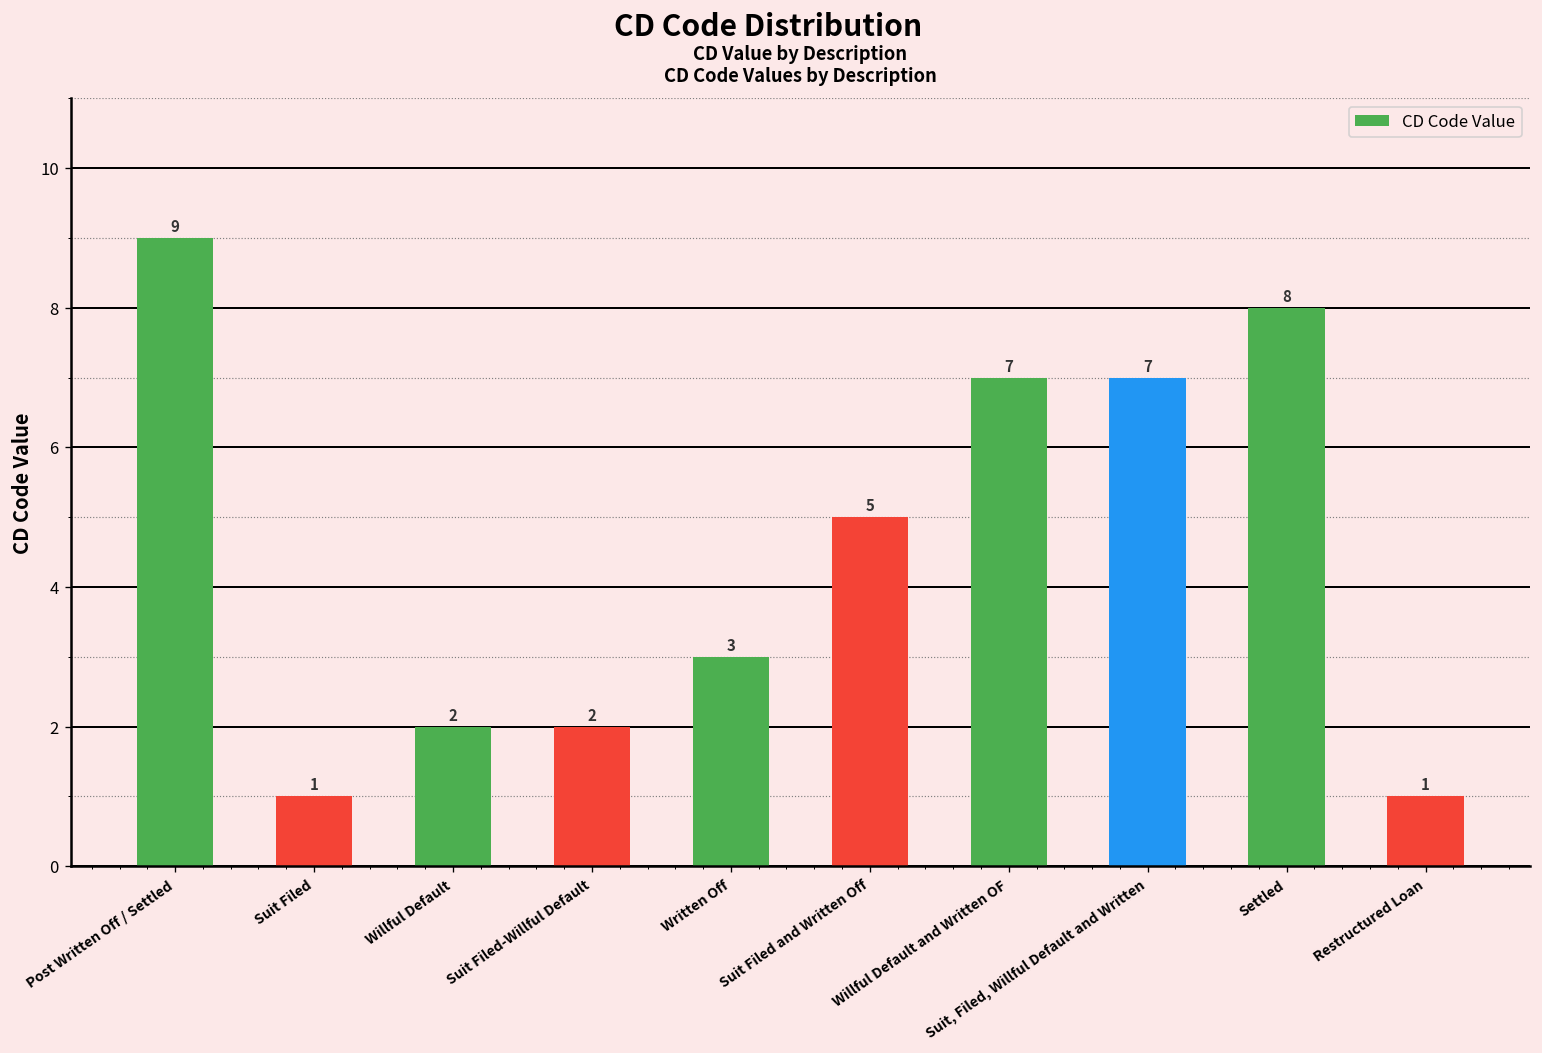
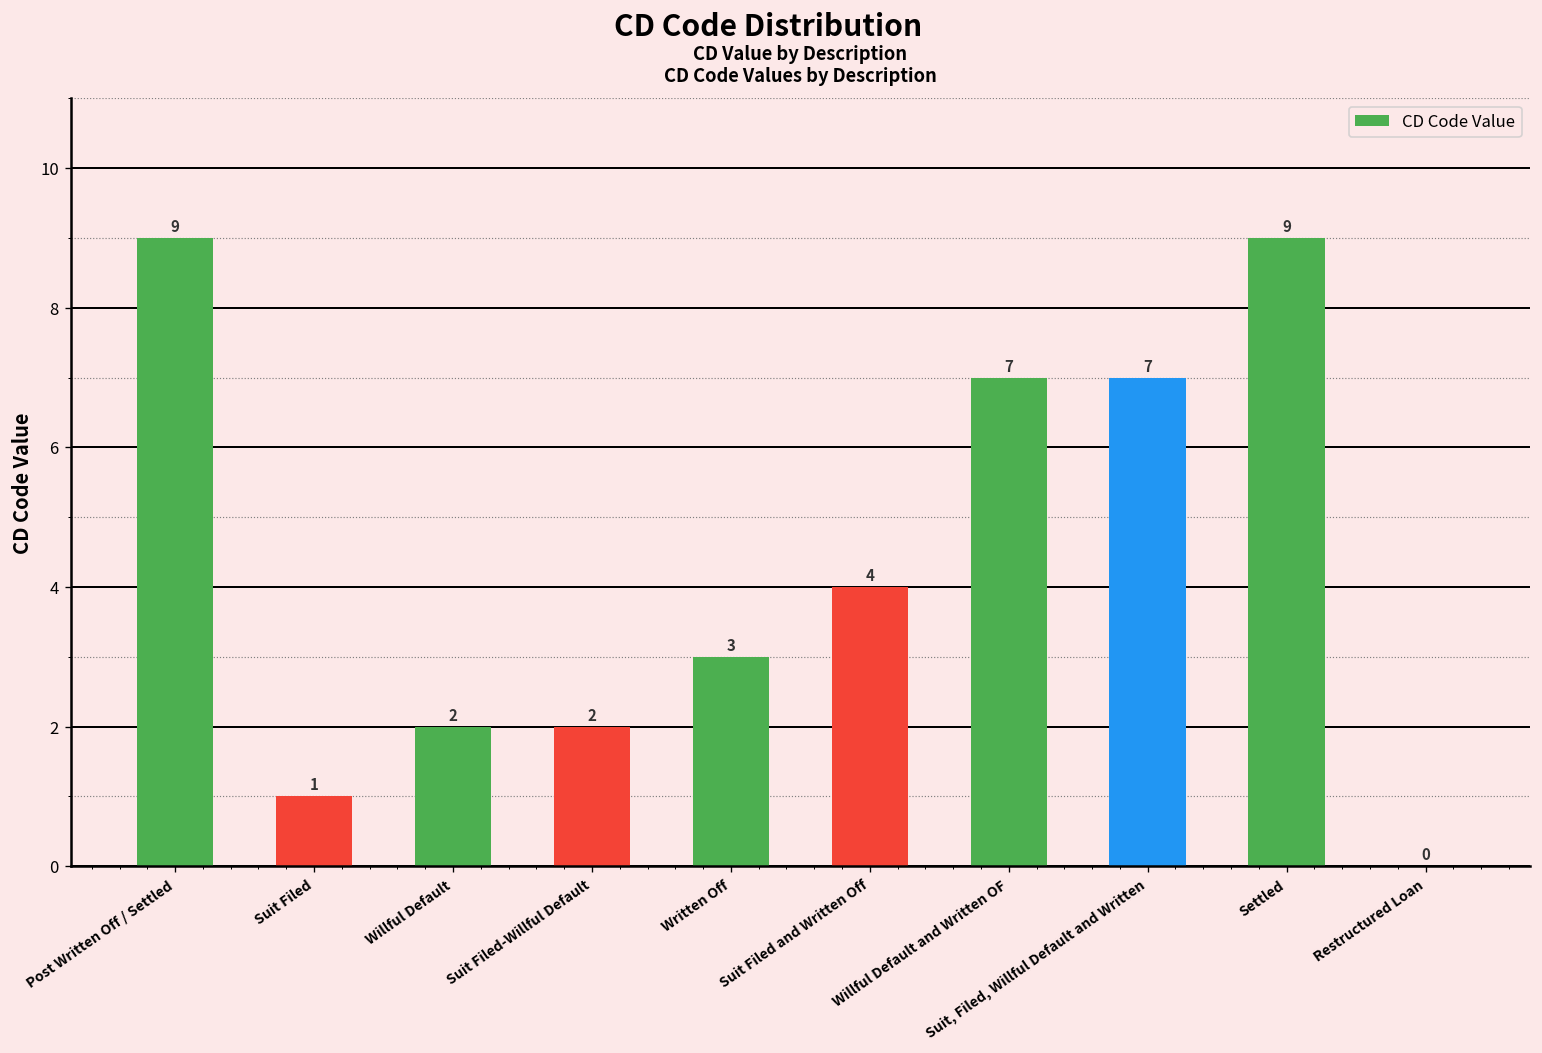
Suit Filed and Written Off: 5 -> 4
Settled: 8 -> 9
Restructured Loan: 1 -> 0
